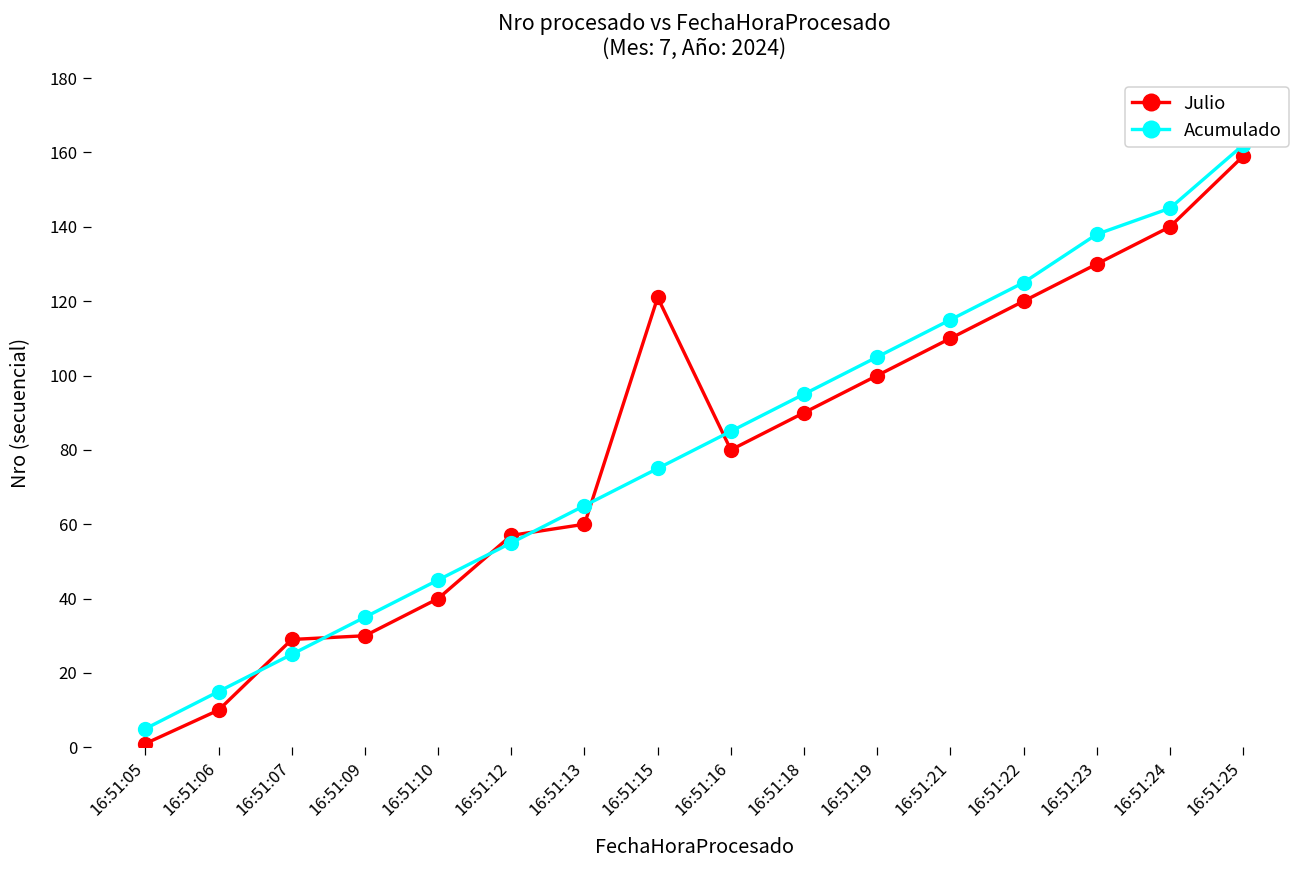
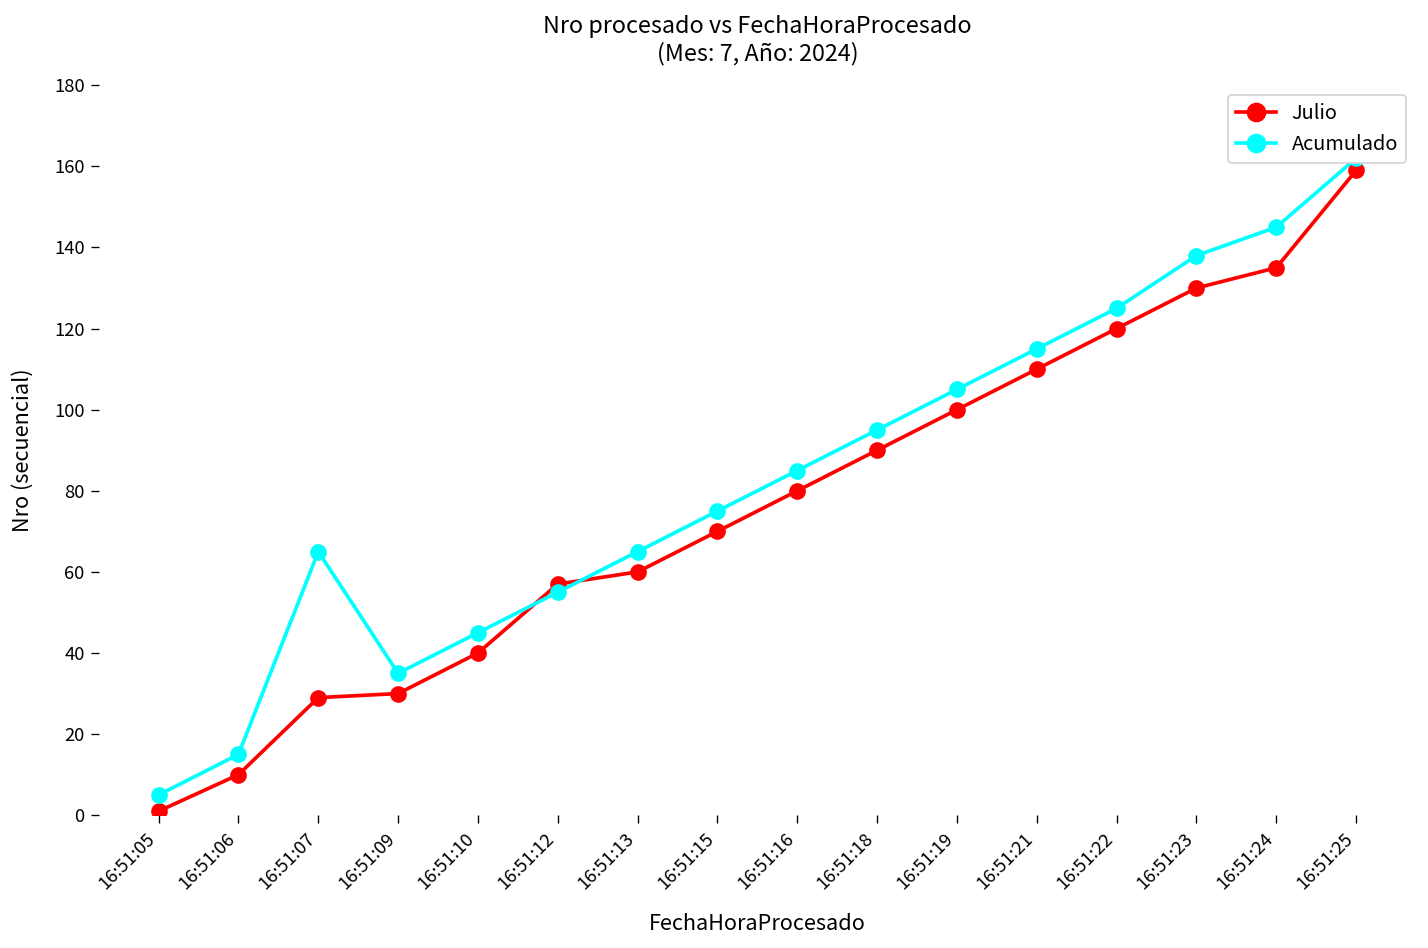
Acumulado, 16:51:07: 25 -> 65
Julio, 16:51:15: 121 -> 70
Julio, 16:51:24: 140 -> 135
